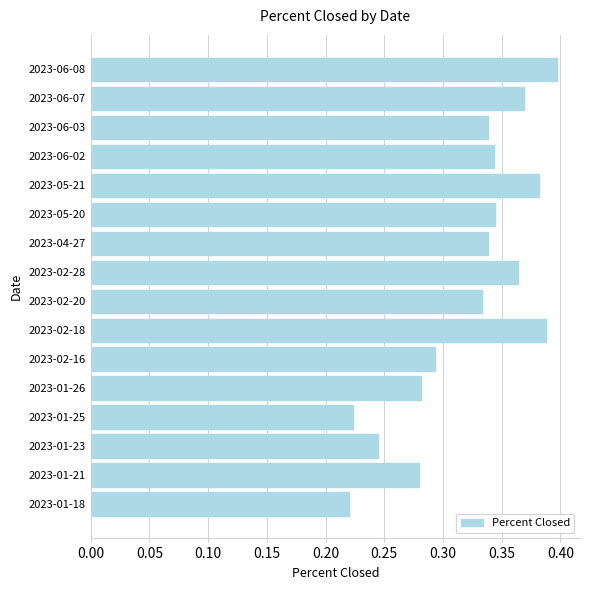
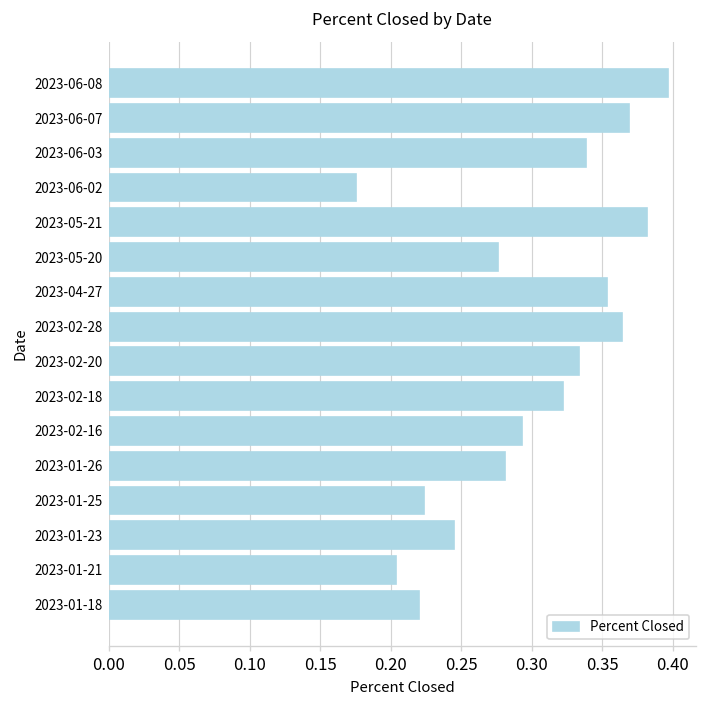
2023-06-02: 0.344 -> 0.176
2023-05-20: 0.344 -> 0.276
2023-04-27: 0.339 -> 0.354
2023-02-18: 0.388 -> 0.322
2023-01-21: 0.279 -> 0.204
